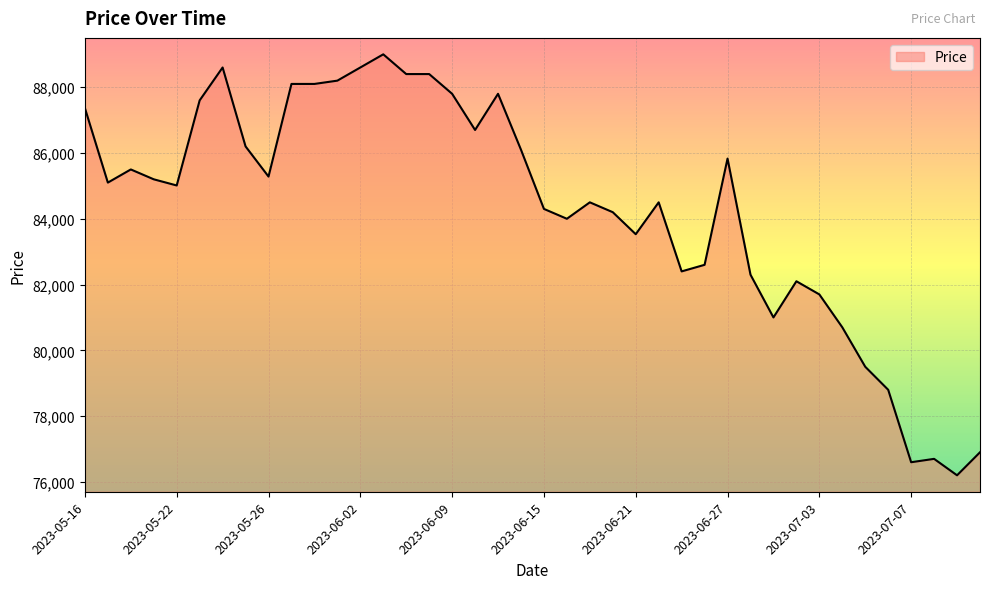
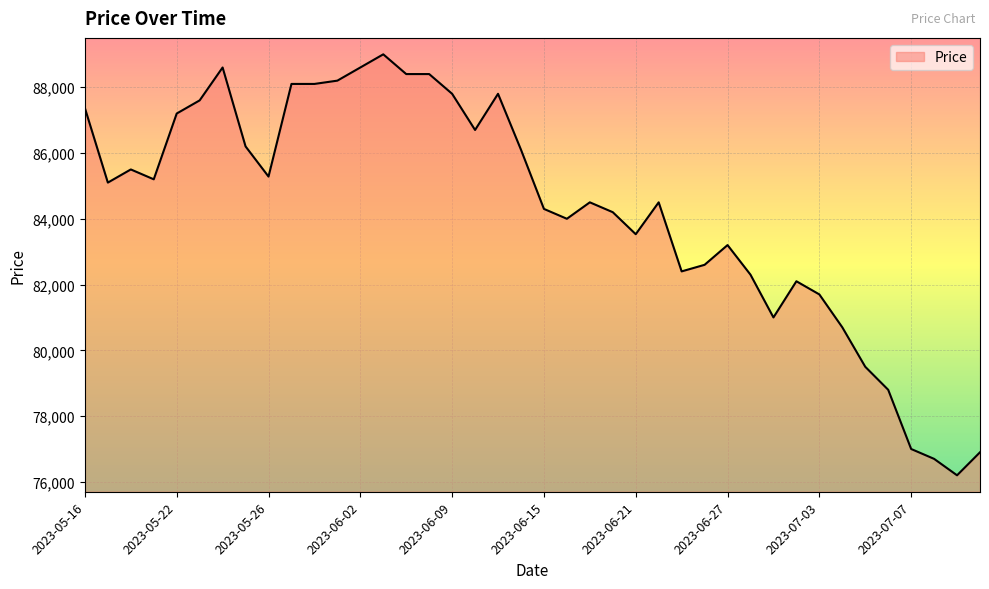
2023-05-22: 85,000 -> 87,200
2023-06-27: 85,800 -> 83,200
2023-07-07: 76,600 -> 77,000
